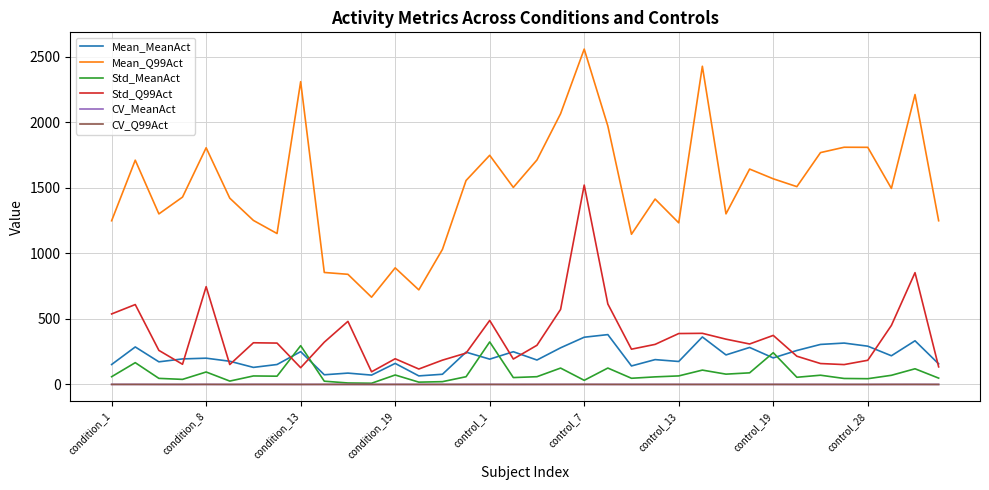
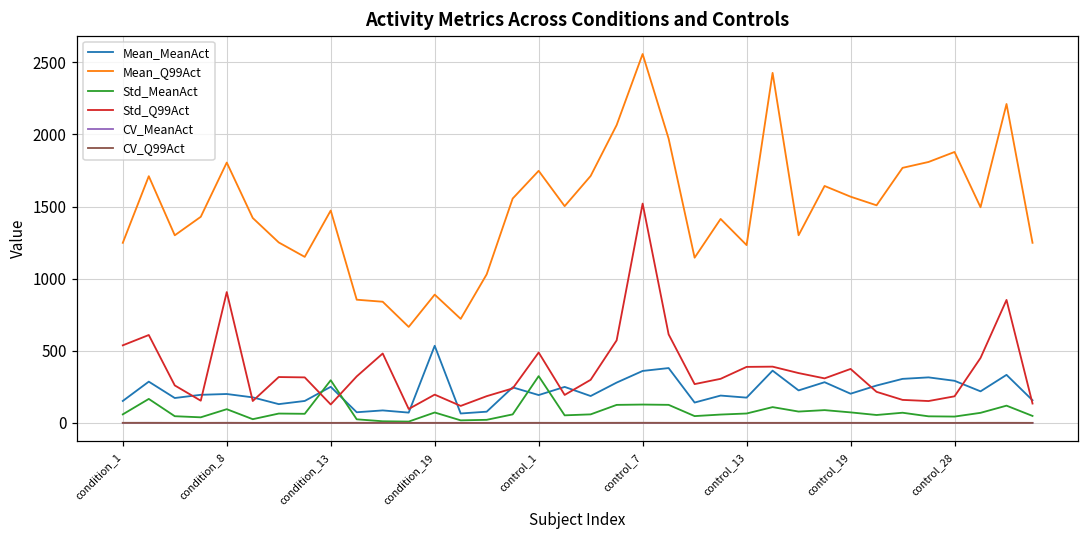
Std_Q99Act, condition_8: 750 -> 910
Mean_Q99Act, condition_13: 2310 -> 1470
Mean_MeanAct, condition_19: 160 -> 530
Std_MeanAct, control_7: 30 -> 130
Std_MeanAct, control_19: 240 -> 70
Mean_Q99Act, control_28: 1810 -> 1880
